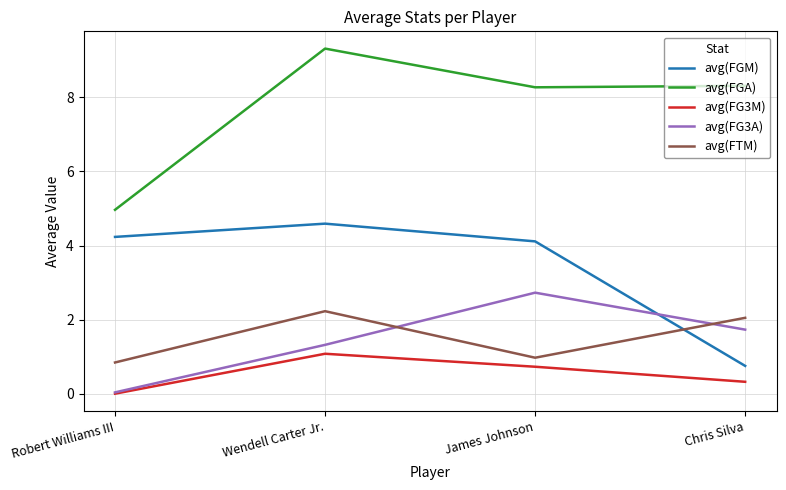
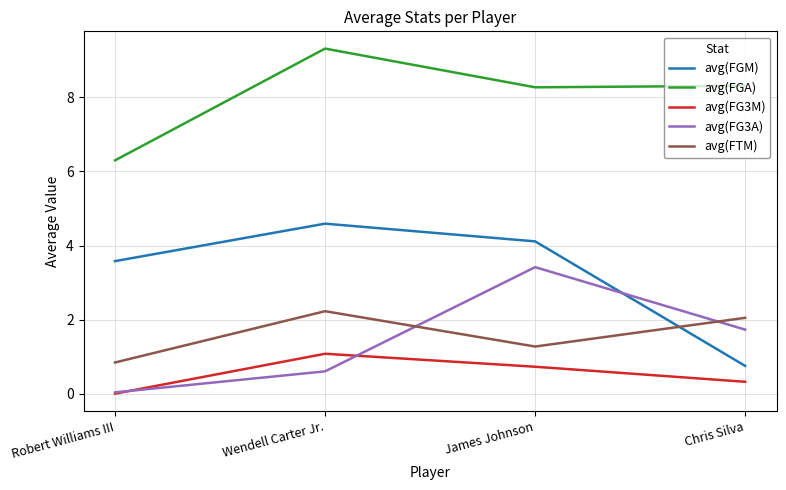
avg(FGM), Robert Williams III: 4.2 -> 3.6
avg(FGA), Robert Williams III: 5.0 -> 6.3
avg(FG3A), Wendell Carter Jr.: 1.3 -> 0.6
avg(FG3A), James Johnson: 2.7 -> 3.4
avg(FTM), James Johnson: 1.0 -> 1.3
